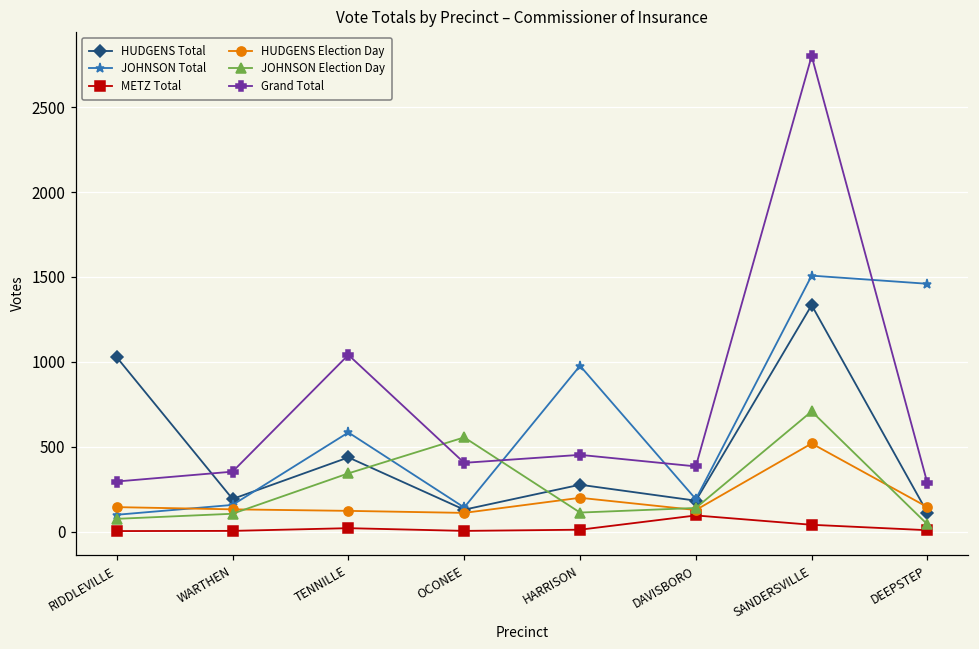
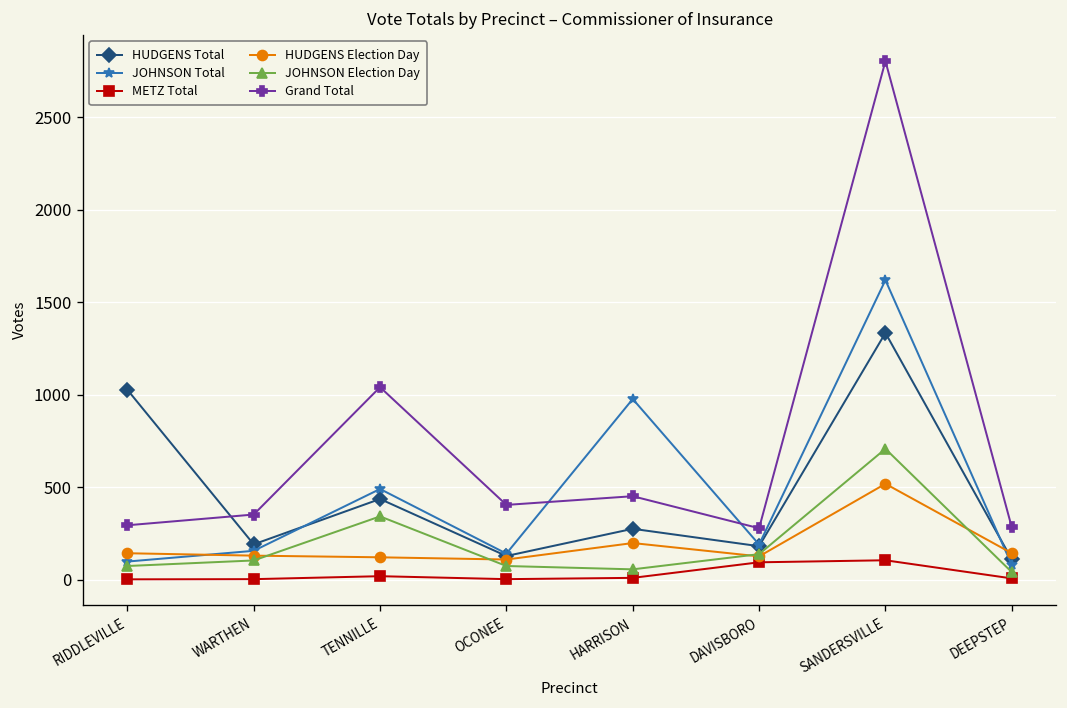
JOHNSON Total, TENNILLE: 580 -> 490
JOHNSON Election Day, OCONEE: 560 -> 80
JOHNSON Election Day, HARRISON: 110 -> 60
Grand Total, DAVISBORO: 380 -> 280
JOHNSON Total, SANDERSVILLE: 1510 -> 1620
METZ Total, SANDERSVILLE: 40 -> 110
JOHNSON Total, DEEPSTEP: 1460 -> 80
